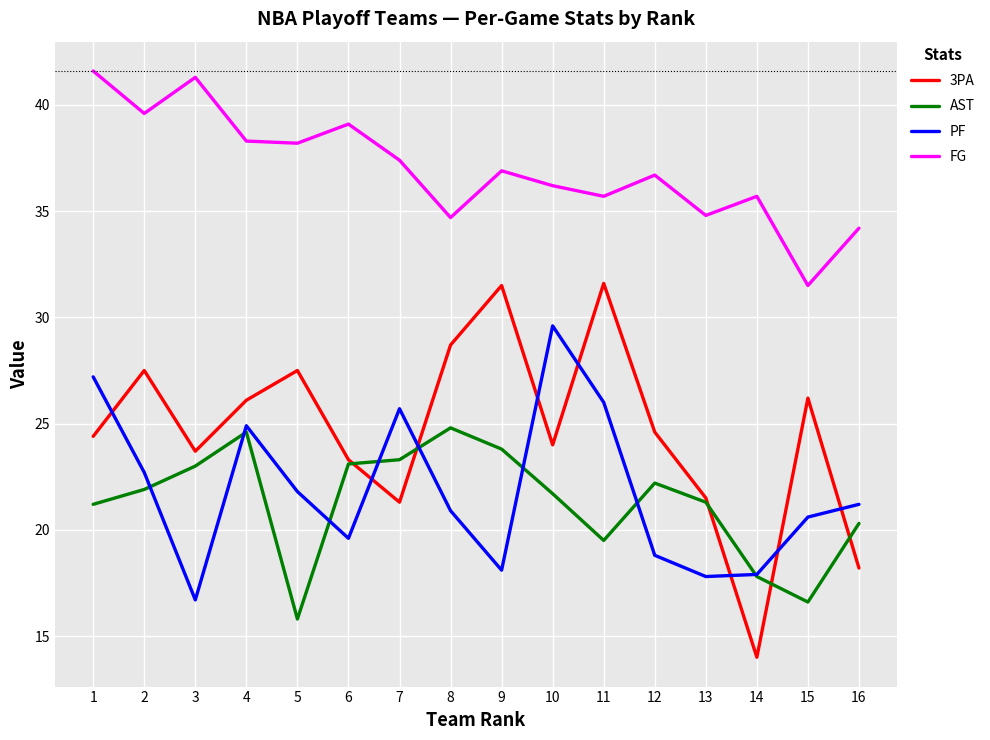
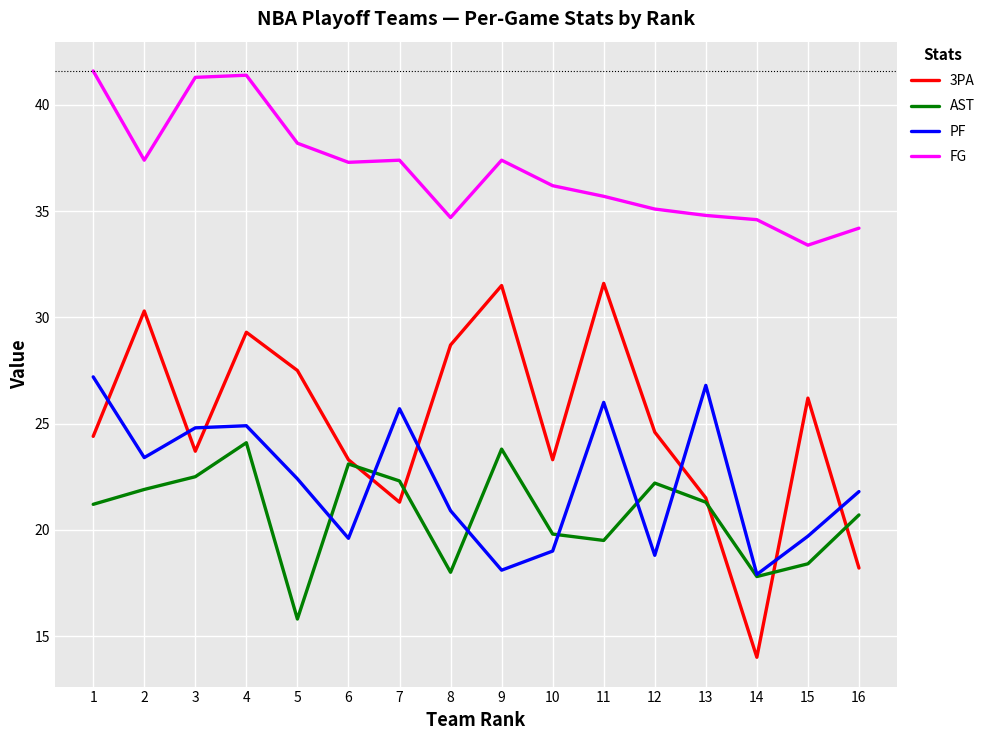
3PA, 2: 27.5 -> 30.3
PF, 2: 22.7 -> 23.4
FG, 2: 39.6 -> 37.4
AST, 3: 23.0 -> 22.5
PF, 3: 16.7 -> 24.8
3PA, 4: 26.1 -> 29.3
AST, 4: 24.6 -> 24.1
FG, 4: 38.3 -> 41.4
PF, 5: 21.8 -> 22.4
FG, 6: 39.1 -> 37.3
AST, 7: 23.3 -> 22.3
AST, 8: 24.8 -> 18.0
FG, 9: 36.9 -> 37.4
3PA, 10: 24.0 -> 23.3
AST, 10: 21.7 -> 19.8
PF, 10: 29.6 -> 19.0
FG, 12: 36.7 -> 35.1
PF, 13: 17.8 -> 26.8
FG, 14: 35.7 -> 34.6
AST, 15: 16.6 -> 18.4
PF, 15: 20.6 -> 19.7
FG, 15: 31.5 -> 33.4
AST, 16: 20.3 -> 20.7
PF, 16: 21.2 -> 21.8
